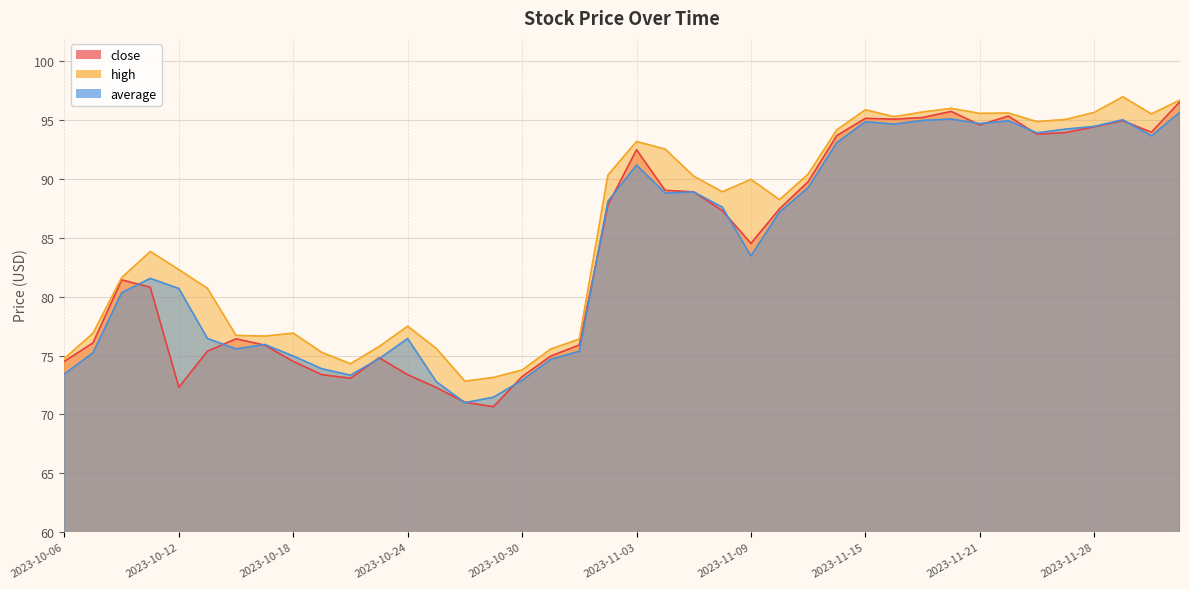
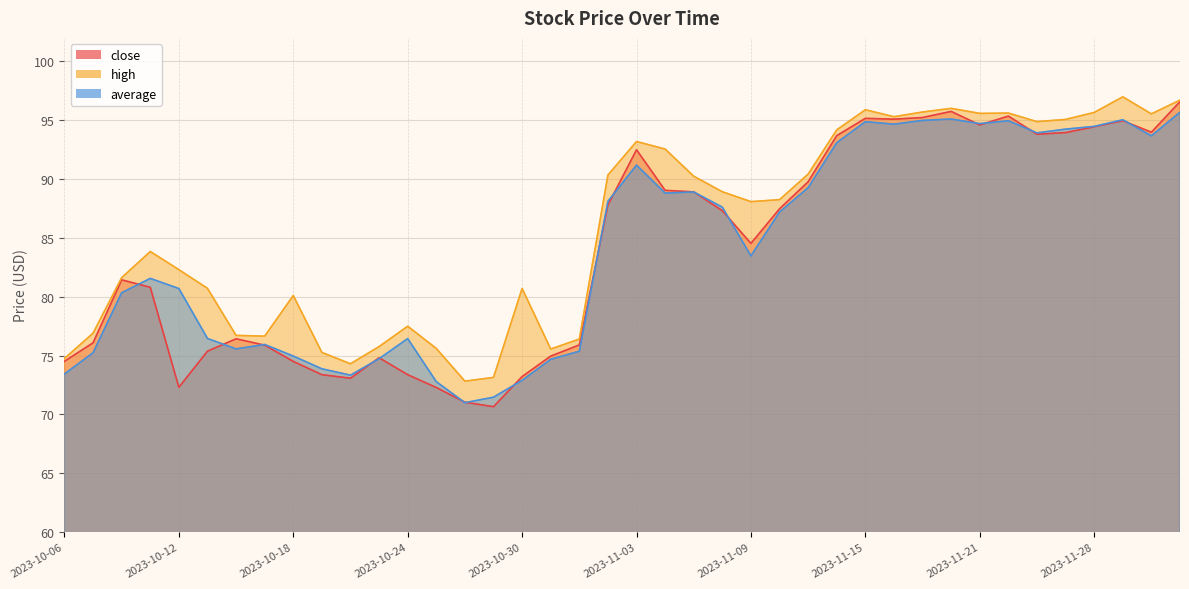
high, 2023-10-18: 76.9 -> 80.1
high, 2023-10-30: 73.8 -> 80.7
high, 2023-11-09: 90.0 -> 88.1
